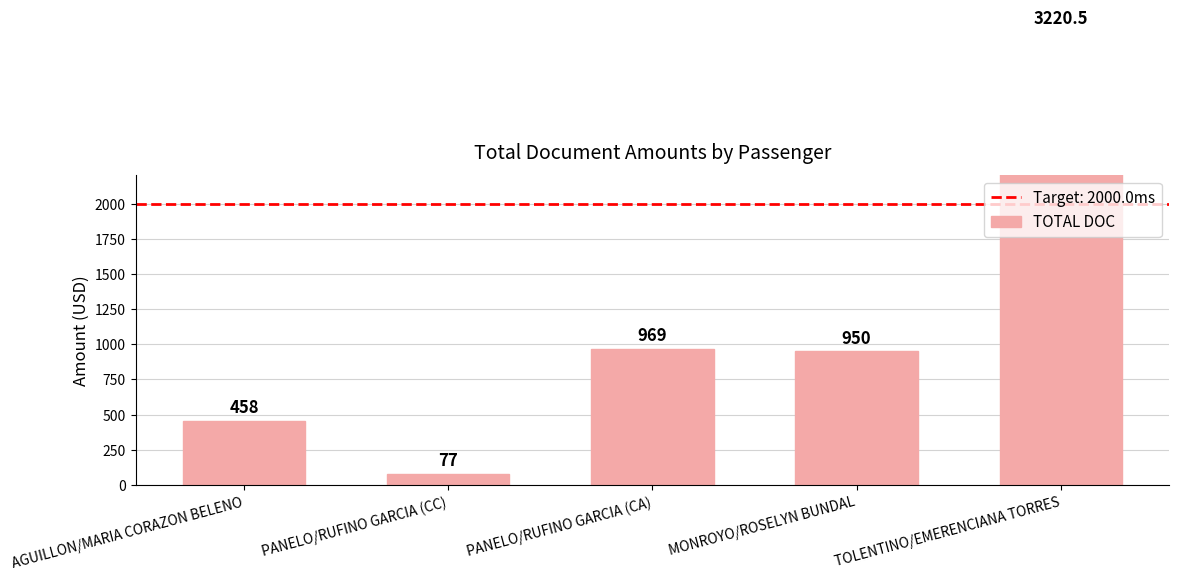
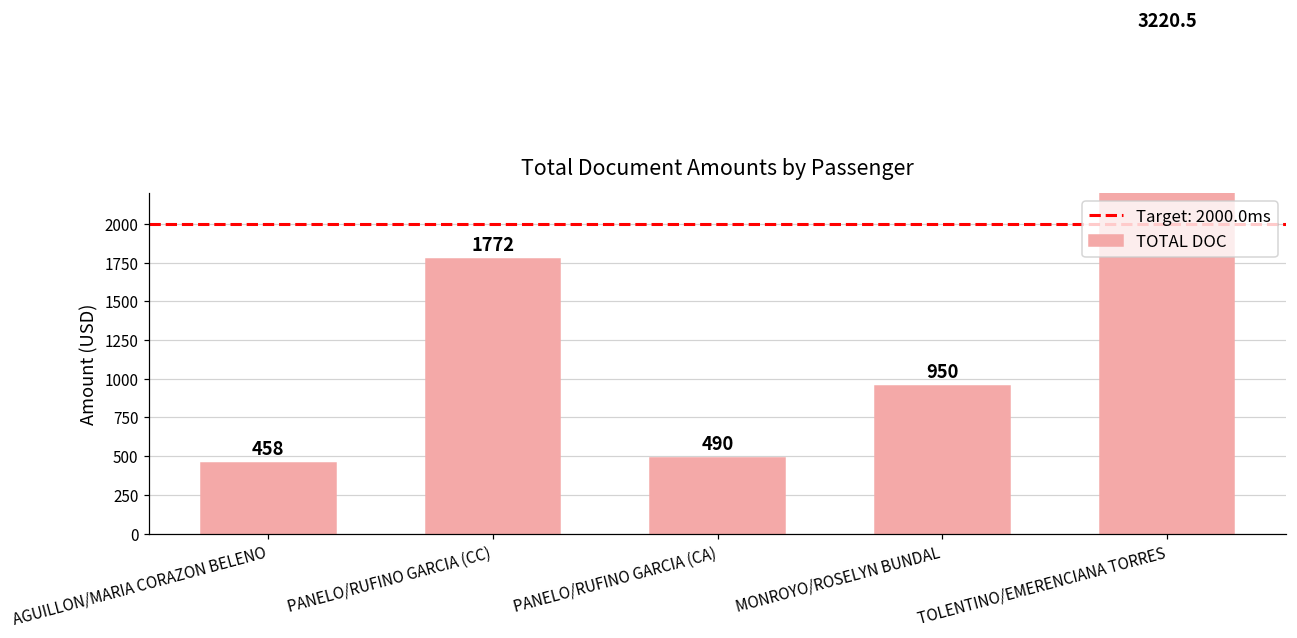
PANELO/RUFINO GARCIA (CC): 77 -> 1772
PANELO/RUFINO GARCIA (CA): 969 -> 490
